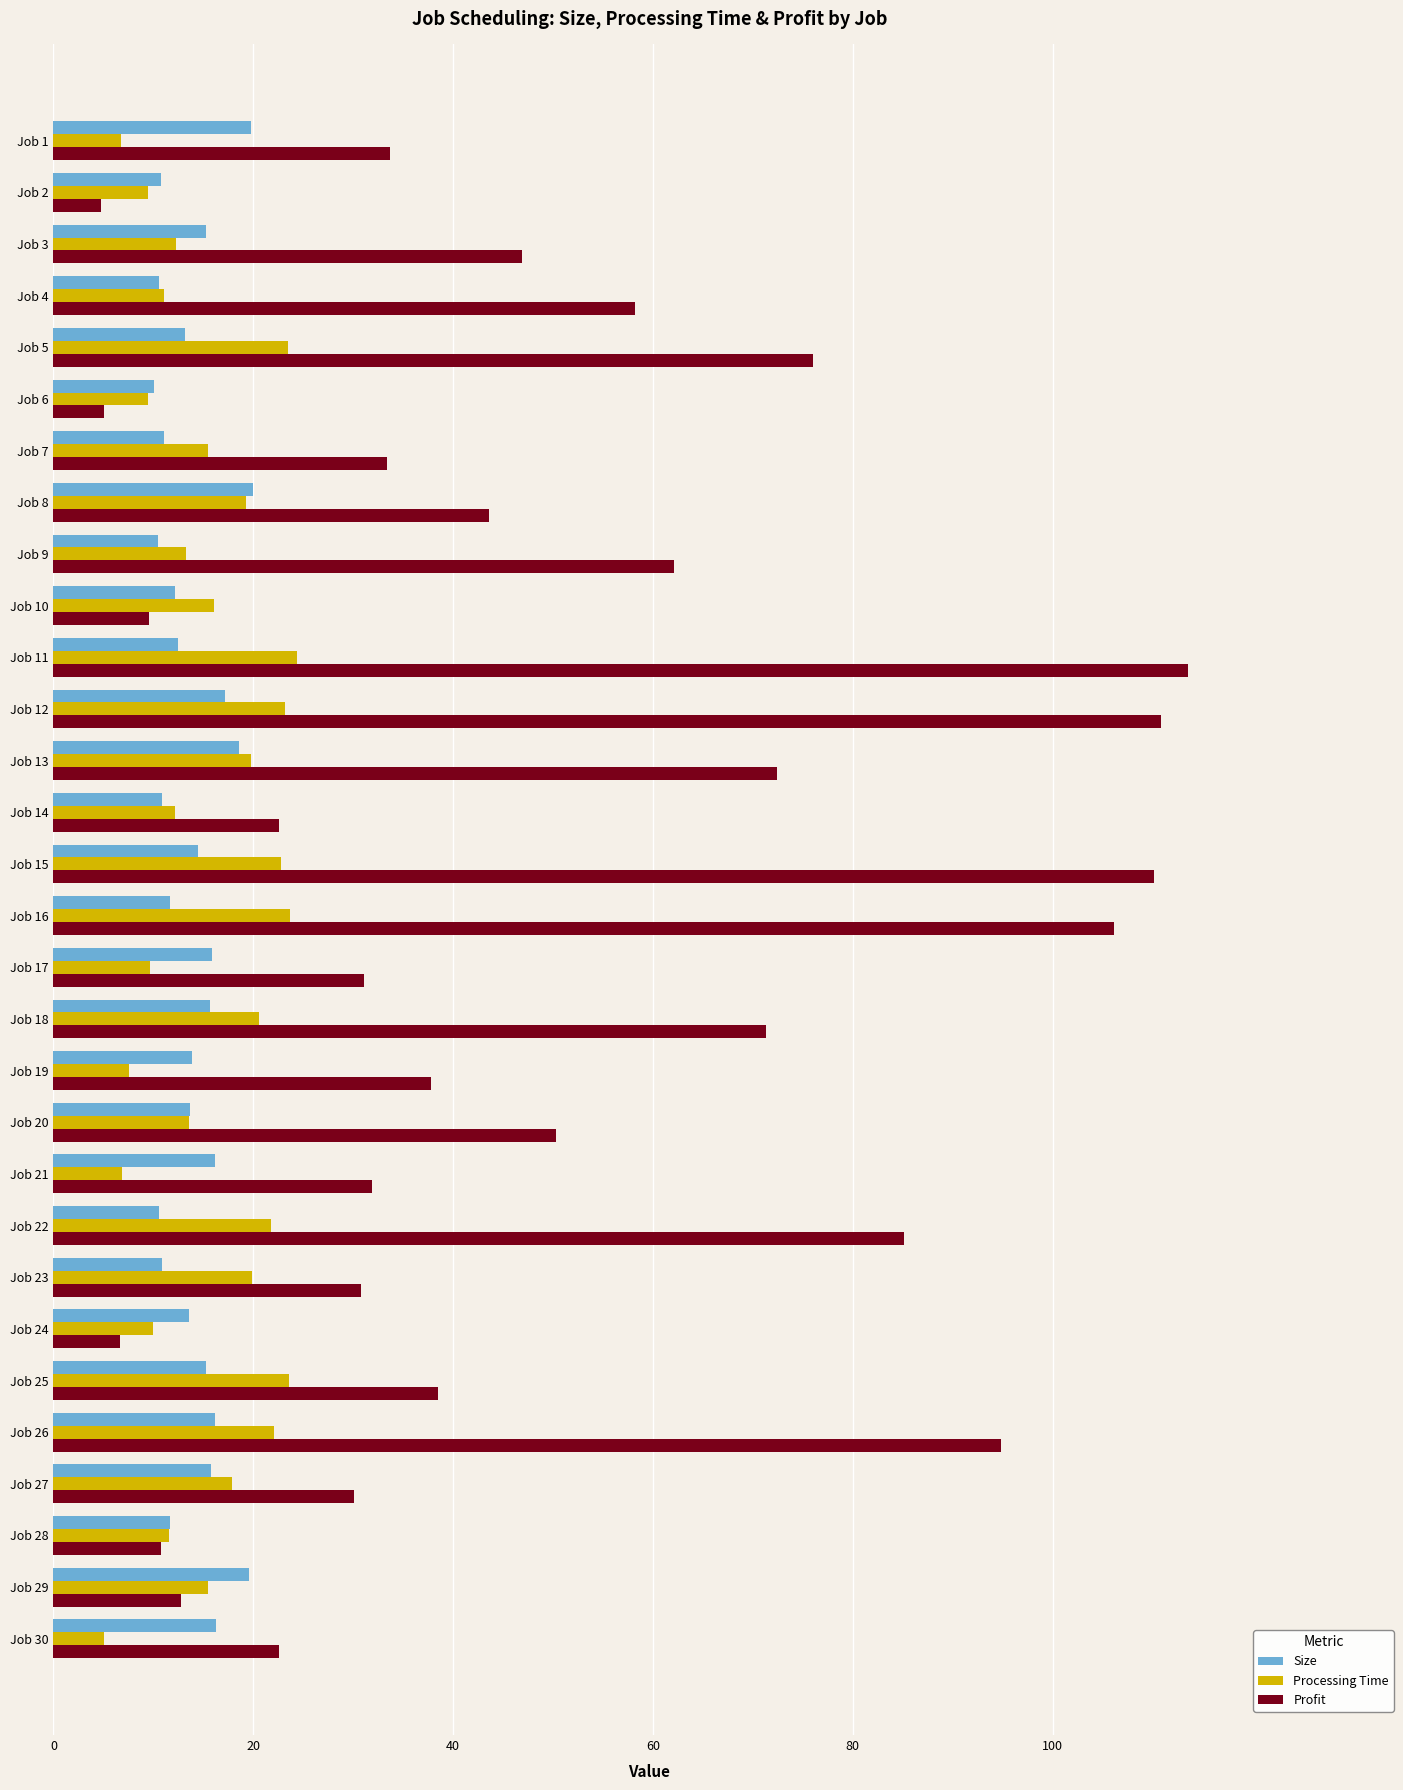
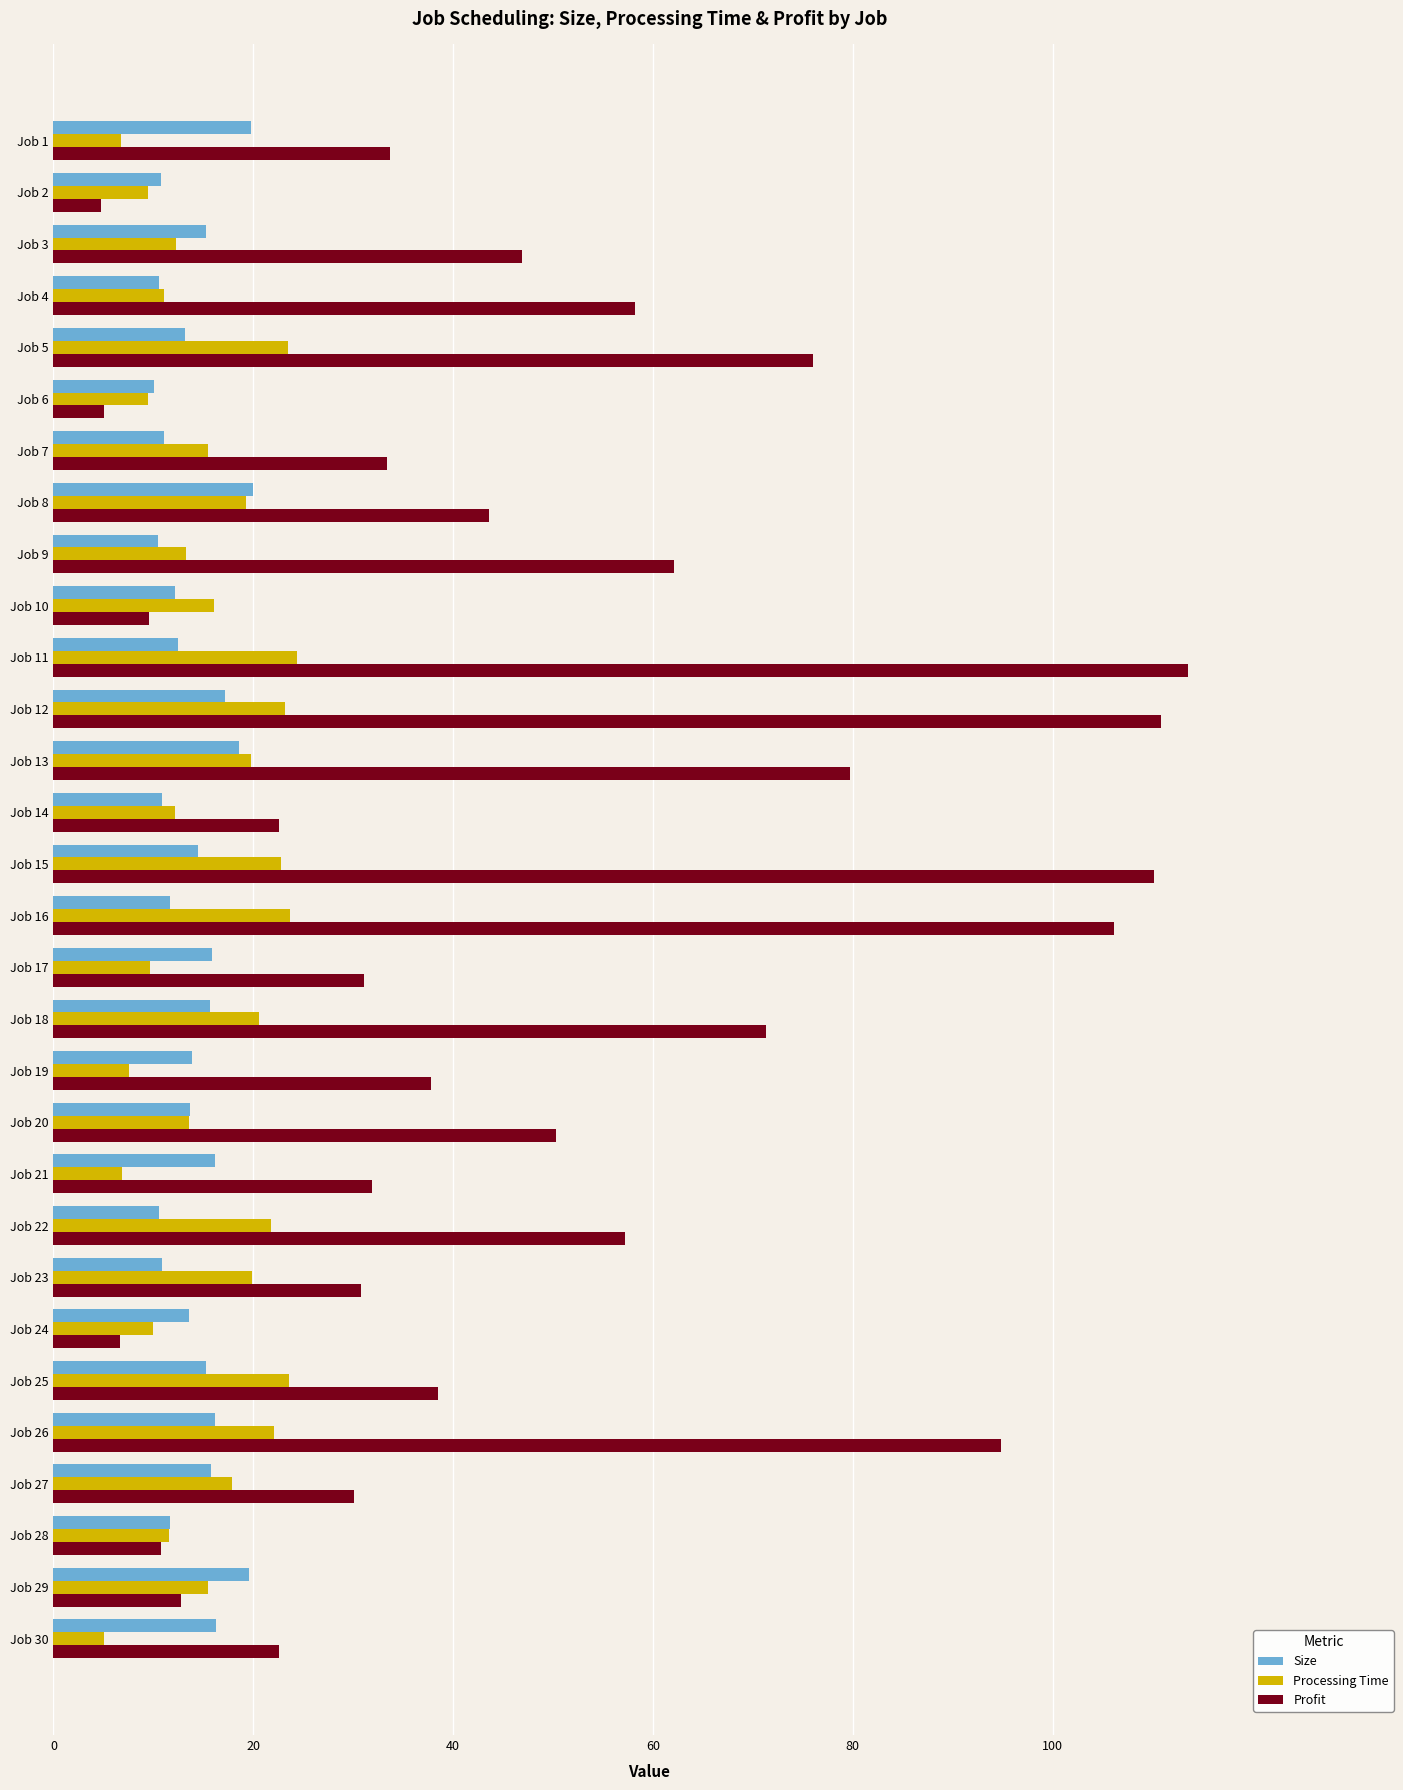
Profit, Job 13: 72 -> 80
Profit, Job 22: 85 -> 57
